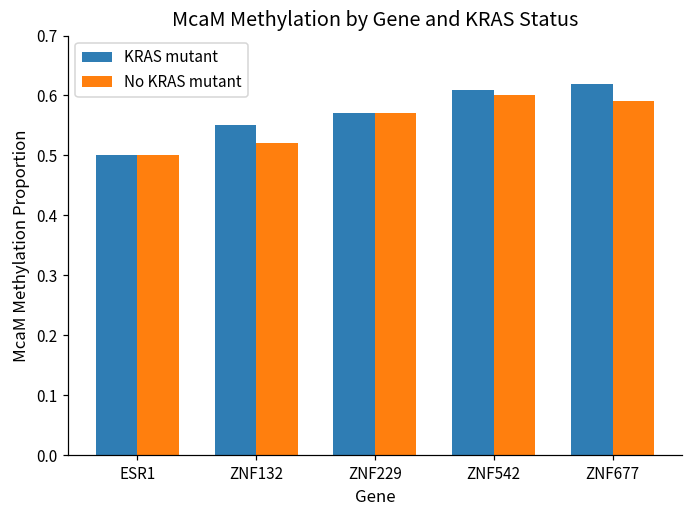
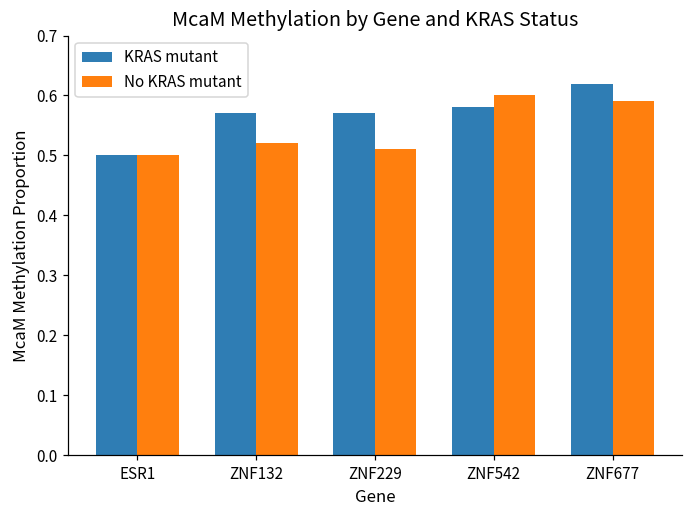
KRAS mutant, ZNF132: 0.55 -> 0.57
No KRAS mutant, ZNF229: 0.57 -> 0.51
KRAS mutant, ZNF542: 0.61 -> 0.58
